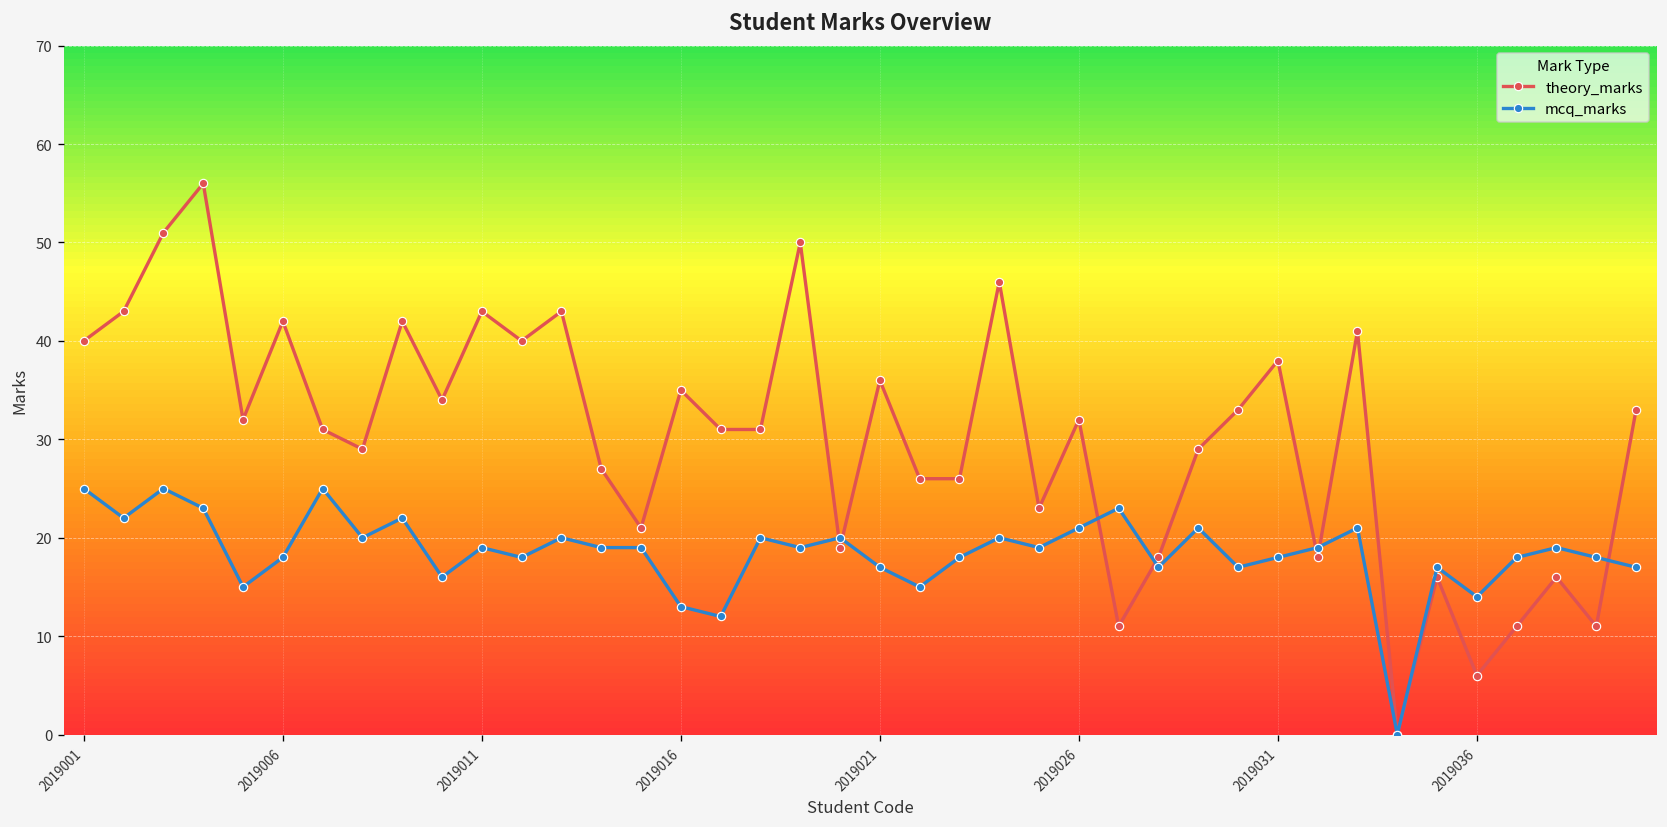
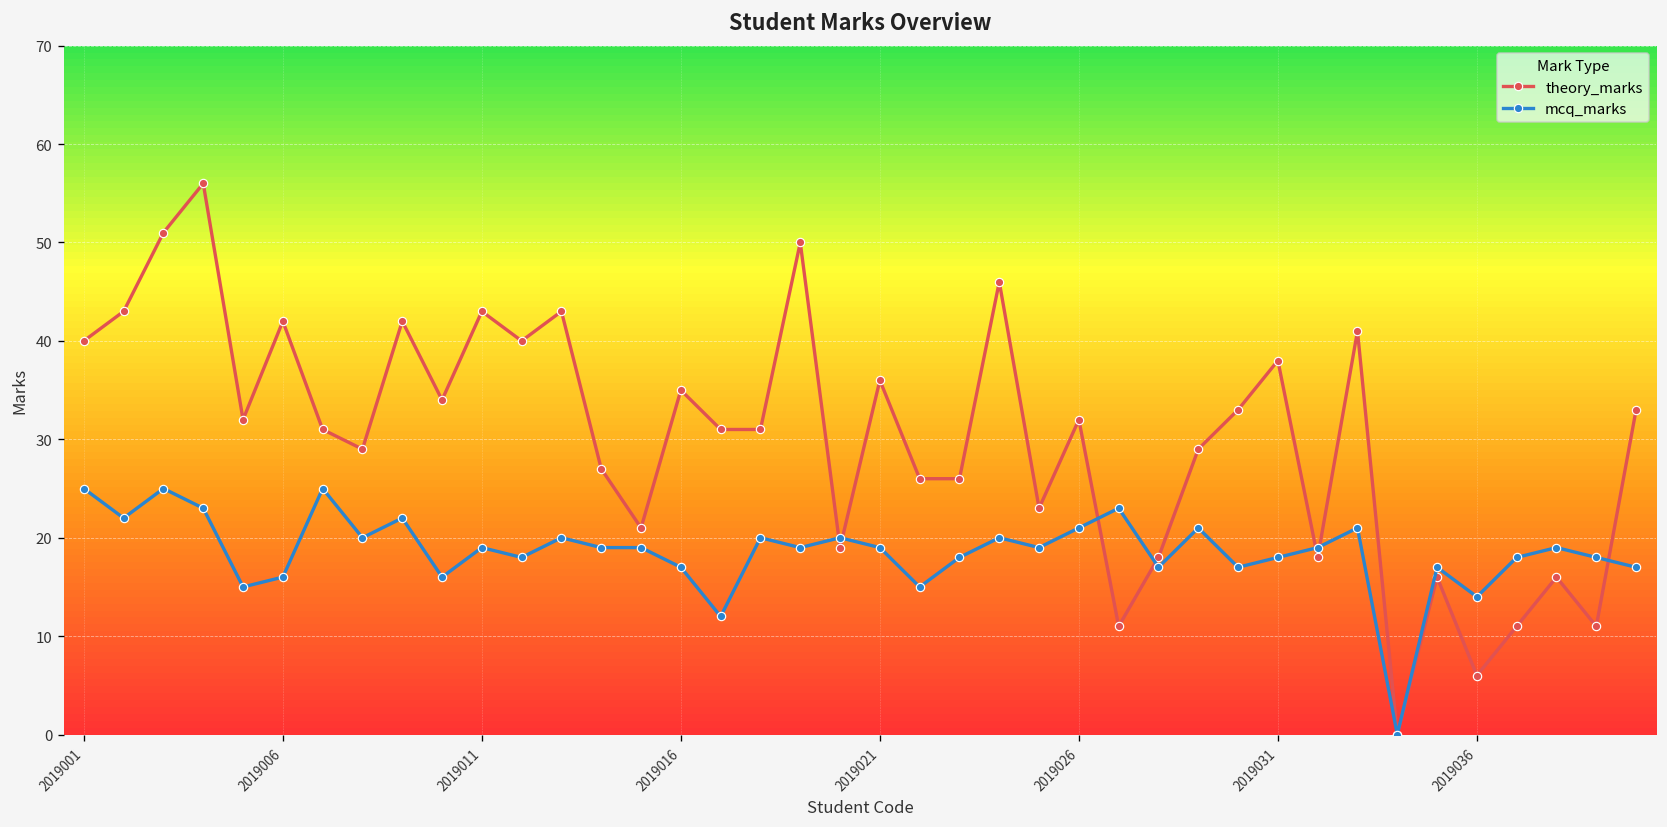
mcq_marks, 2019006: 18 -> 16
mcq_marks, 2019016: 13 -> 17
mcq_marks, 2019021: 17 -> 19
